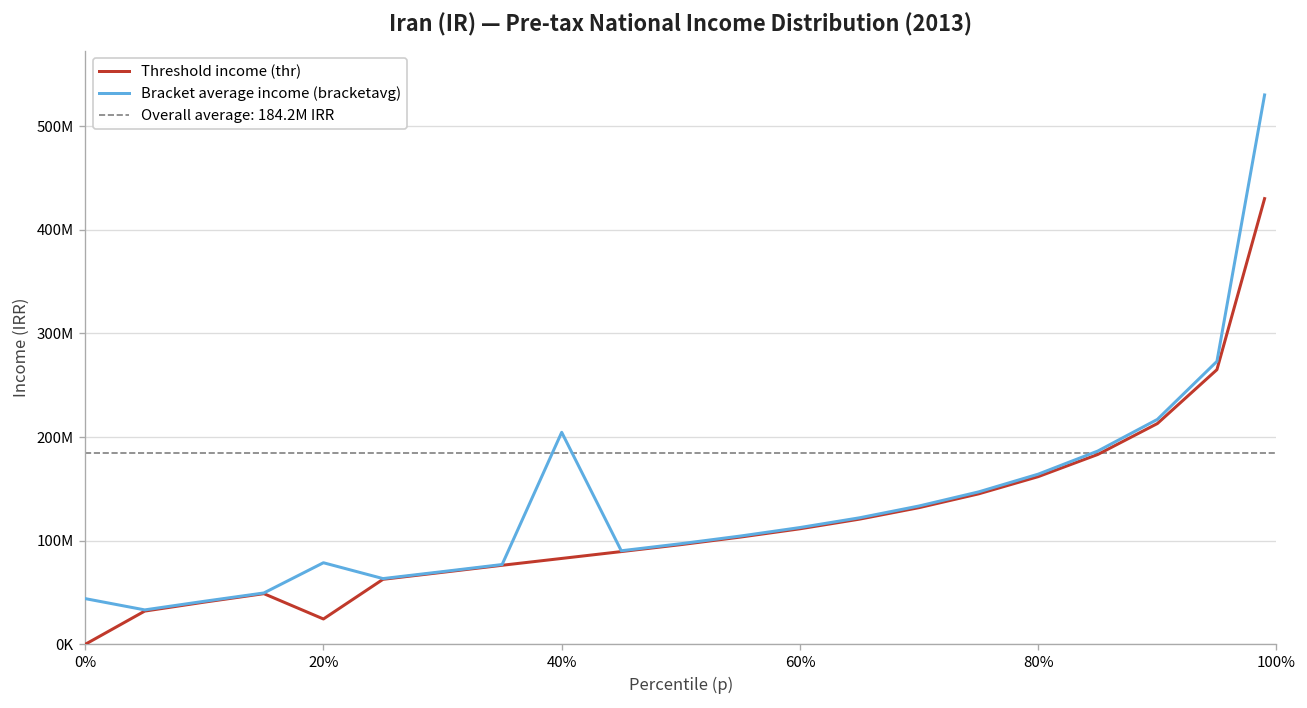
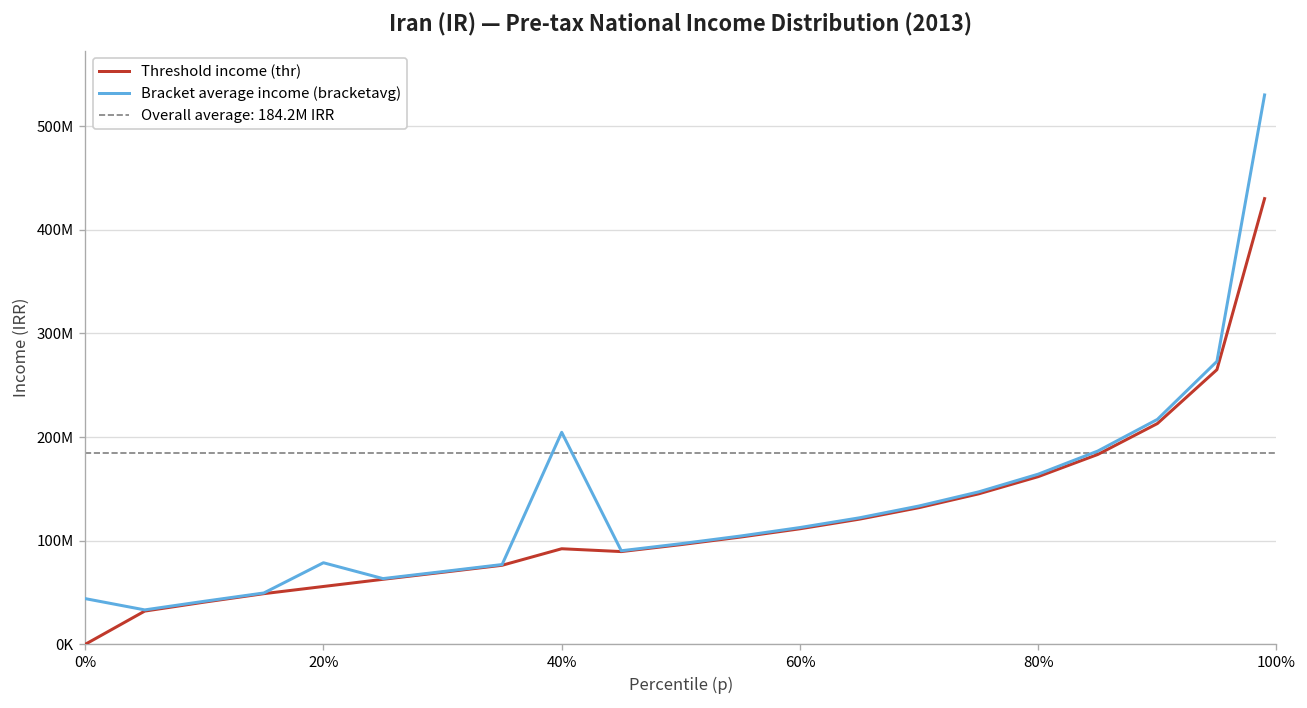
Threshold income (thr), 20%: 20000000 -> 60000000
Threshold income (thr), 40%: 80000000 -> 90000000
